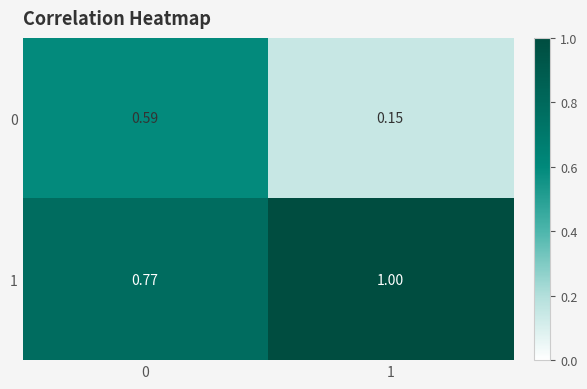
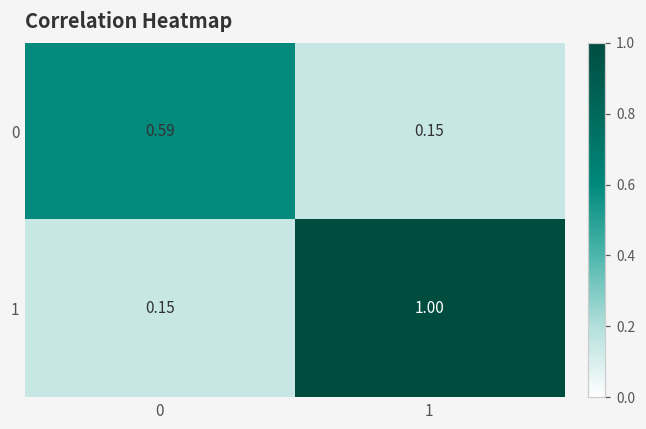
1, 0: 0.77 -> 0.15
